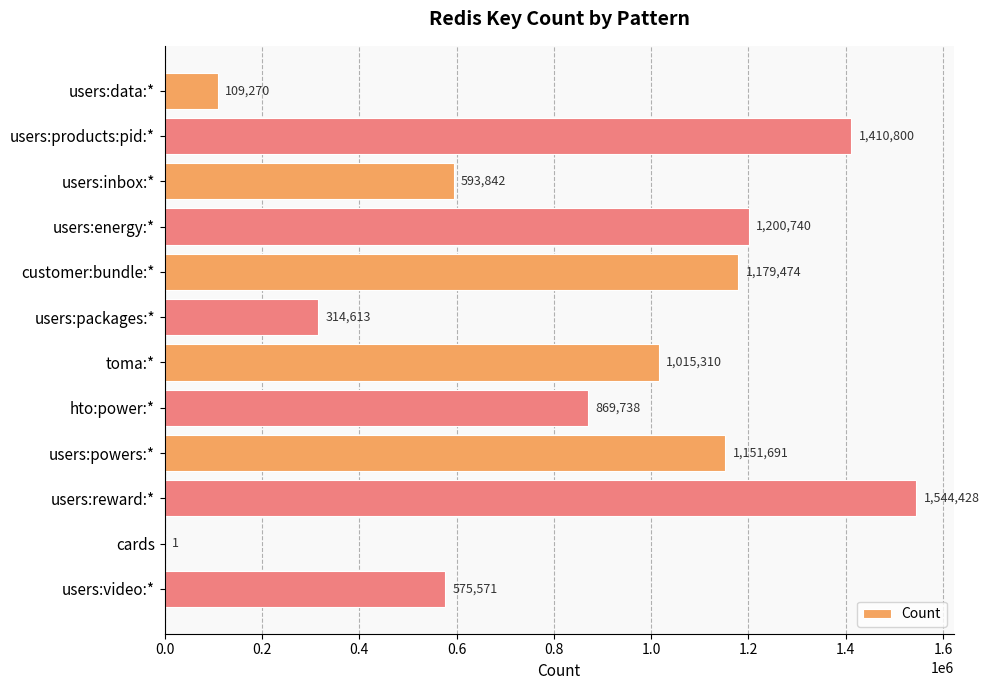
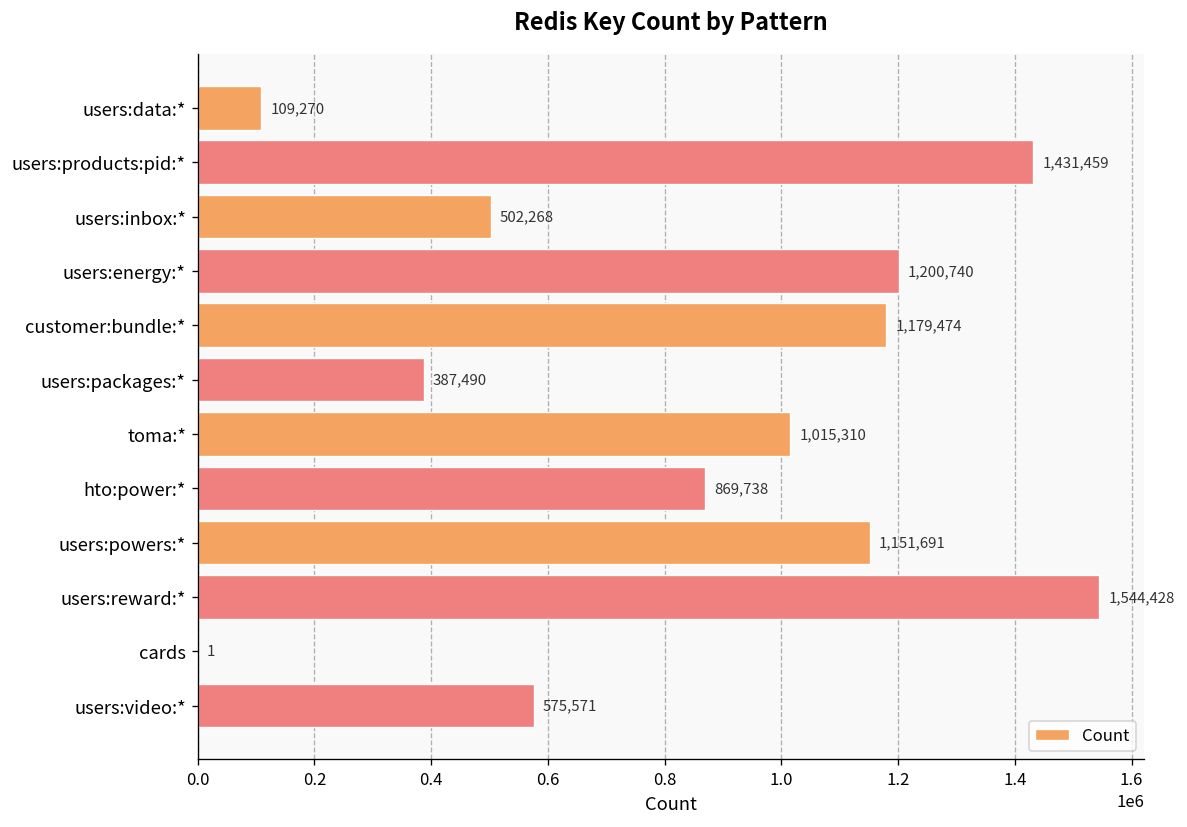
users:products:pid:*: 1,410,800 -> 1,431,459
users:inbox:*: 593,842 -> 502,268
users:packages:*: 314,613 -> 387,490
